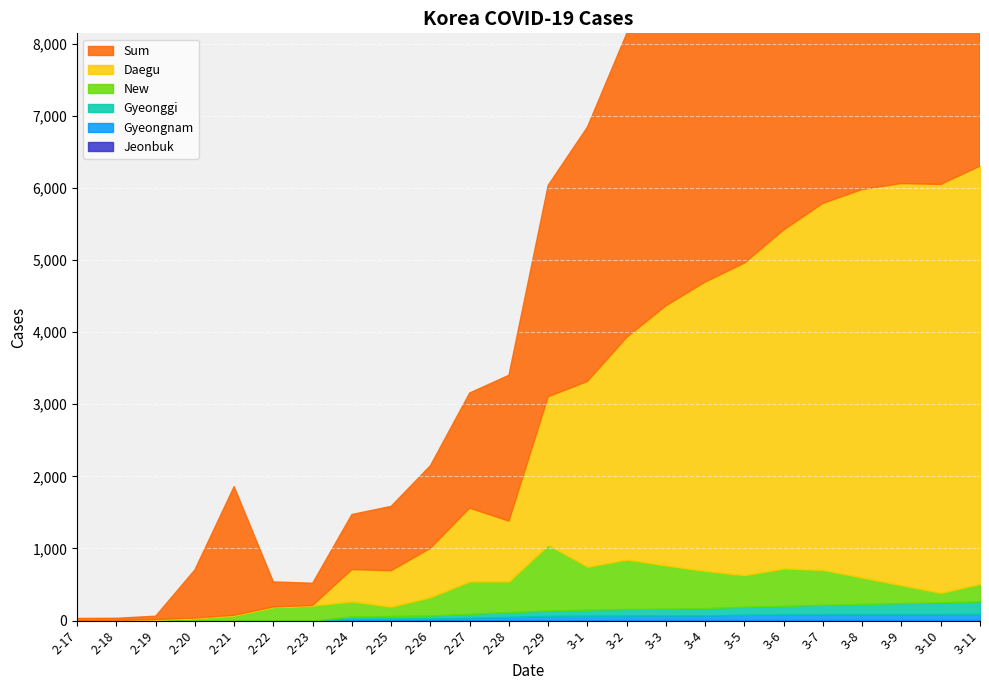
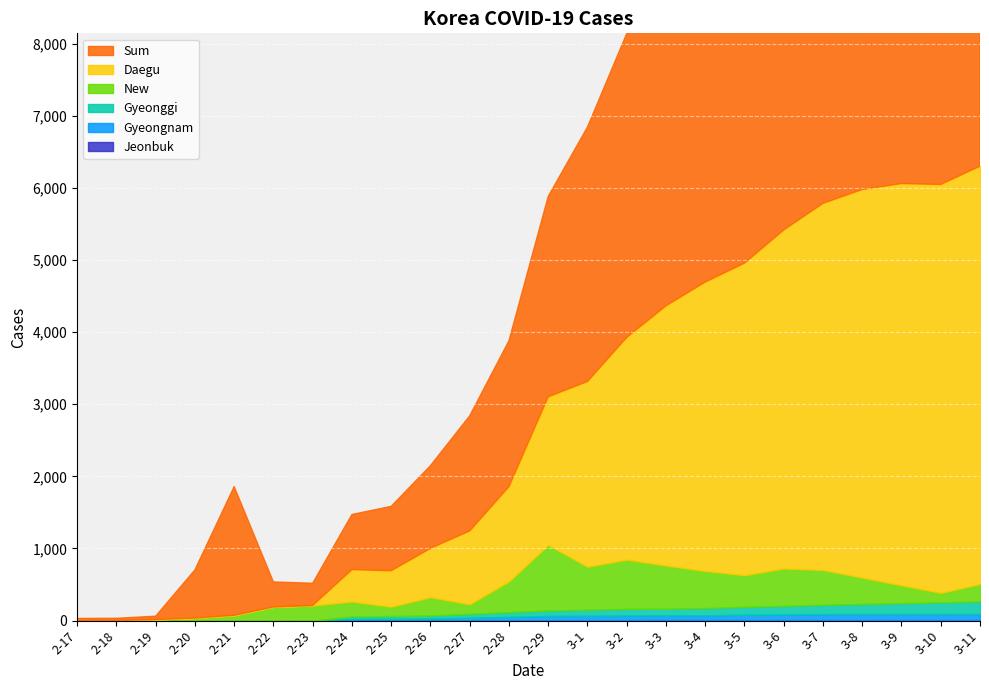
New, 2-27: 400 -> 100
Daegu, 2-28: 800 -> 1,300
Sum, 2-29: 2,900 -> 2,800
